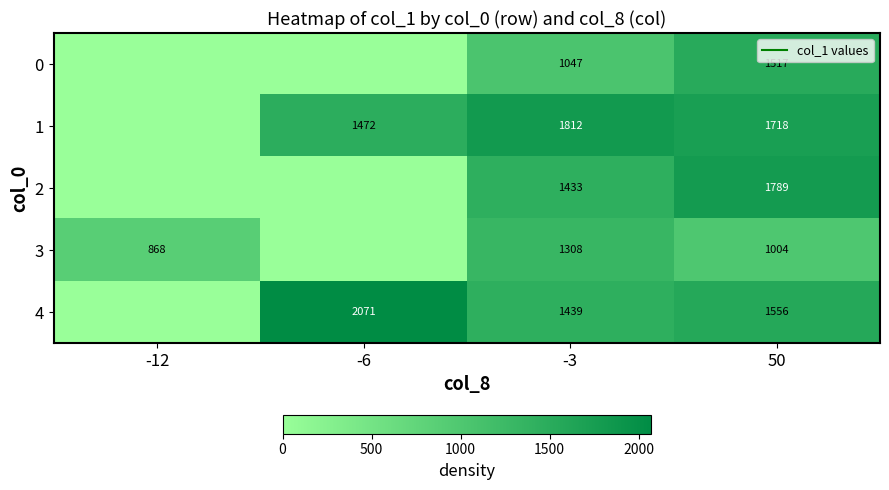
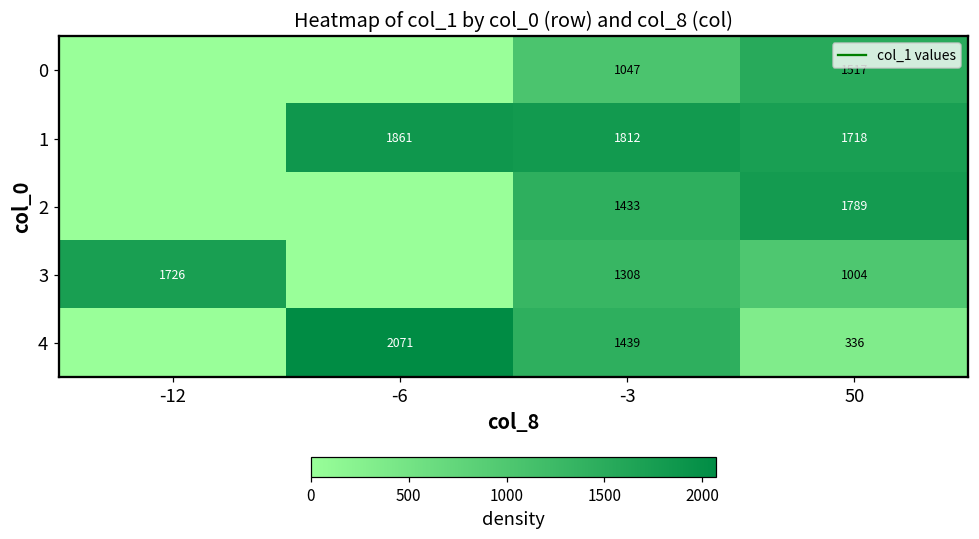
1, -6: 1472 -> 1861
3, -12: 868 -> 1726
4, 50: 1556 -> 336
